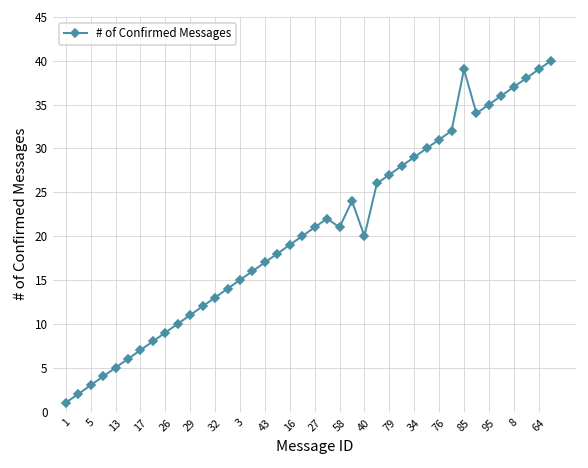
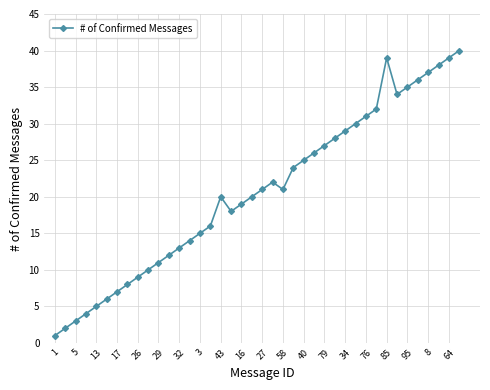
43: 17 -> 20
40: 20 -> 25
